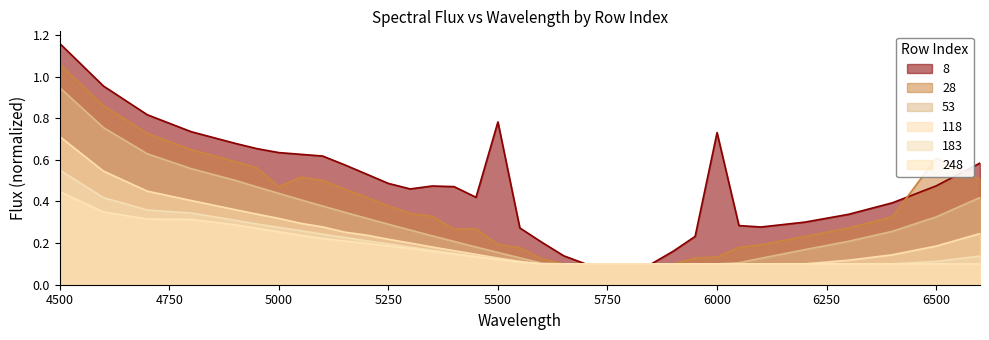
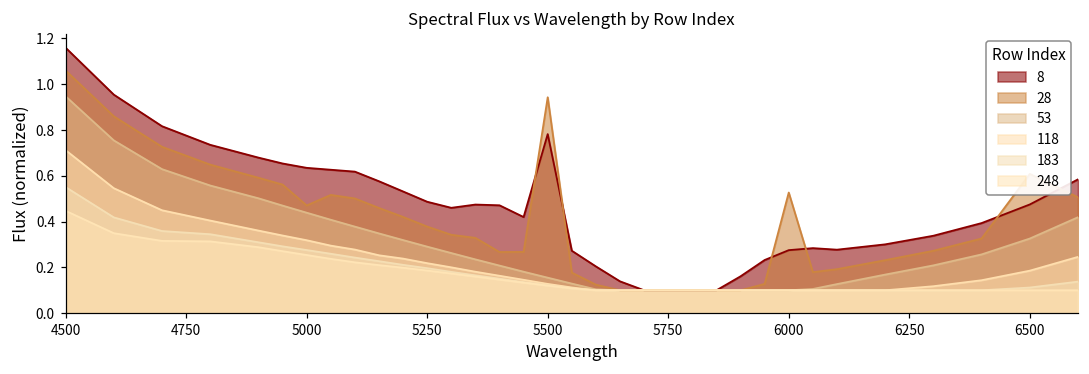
28, 5500: 0.19 -> 0.94
8, 6000: 0.73 -> 0.28
28, 6000: 0.13 -> 0.53
